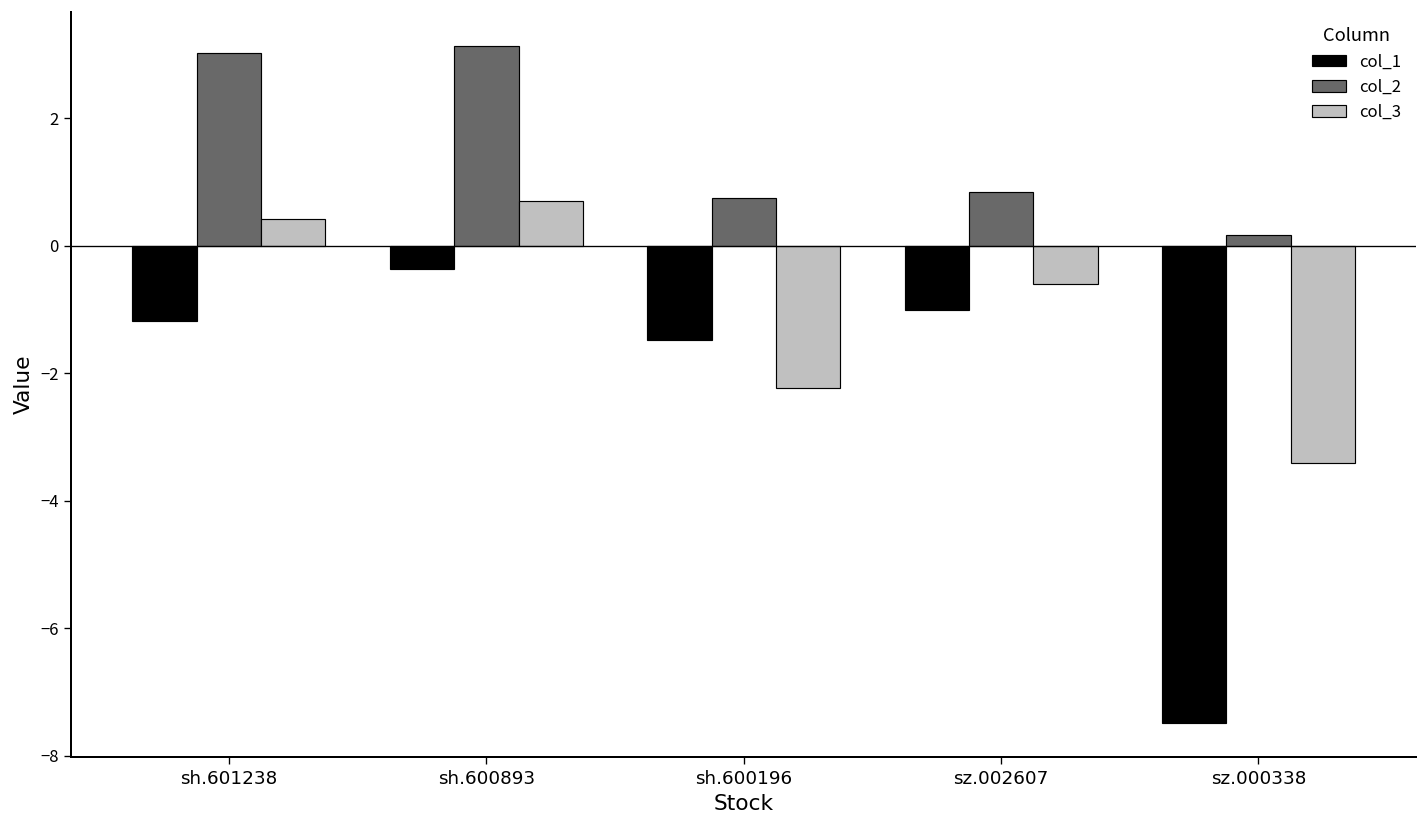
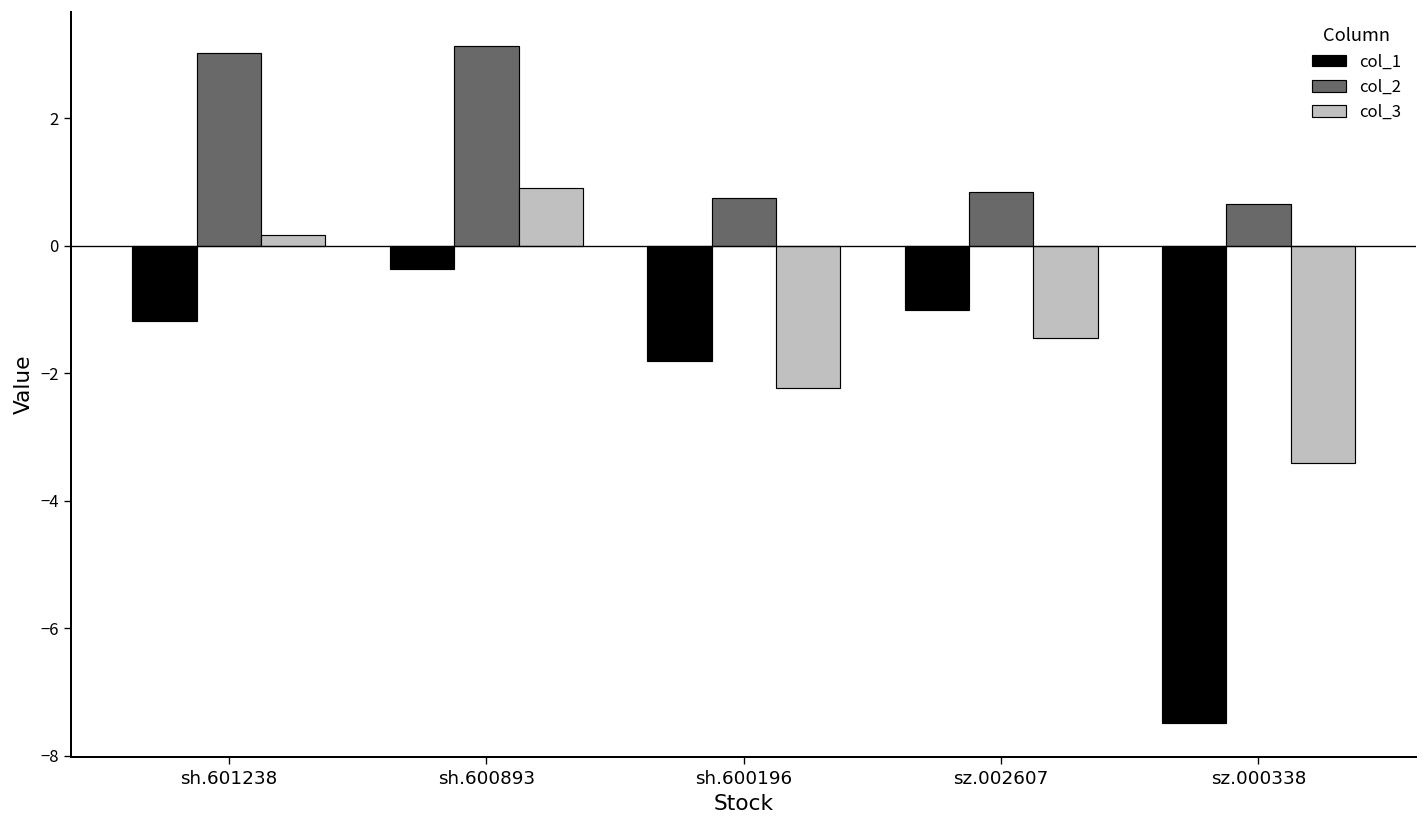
col_3, sh.601238: 0.4 -> 0.2
col_3, sh.600893: 0.7 -> 0.9
col_1, sh.600196: -1.5 -> -1.8
col_3, sz.002607: -0.6 -> -1.4
col_2, sz.000338: 0.2 -> 0.7
